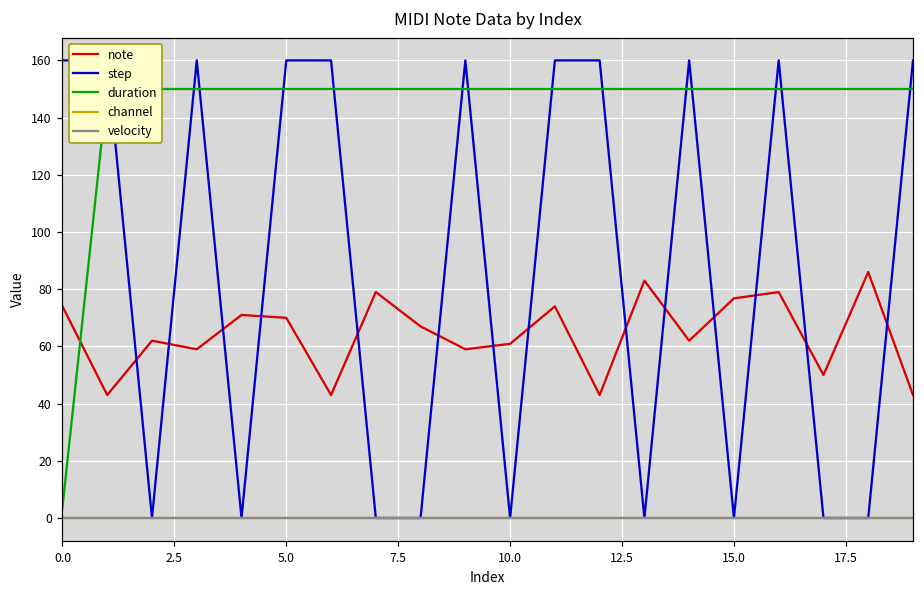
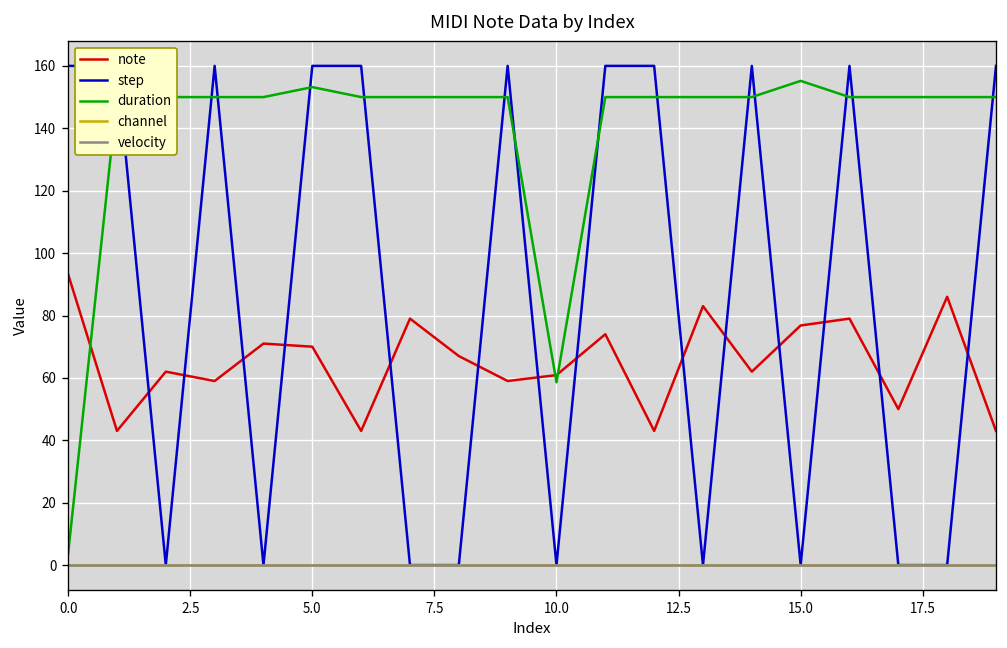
note, 0.0: 74 -> 93
duration, 5.0: 150 -> 153
duration, 10.0: 150 -> 59
duration, 15.0: 150 -> 155
